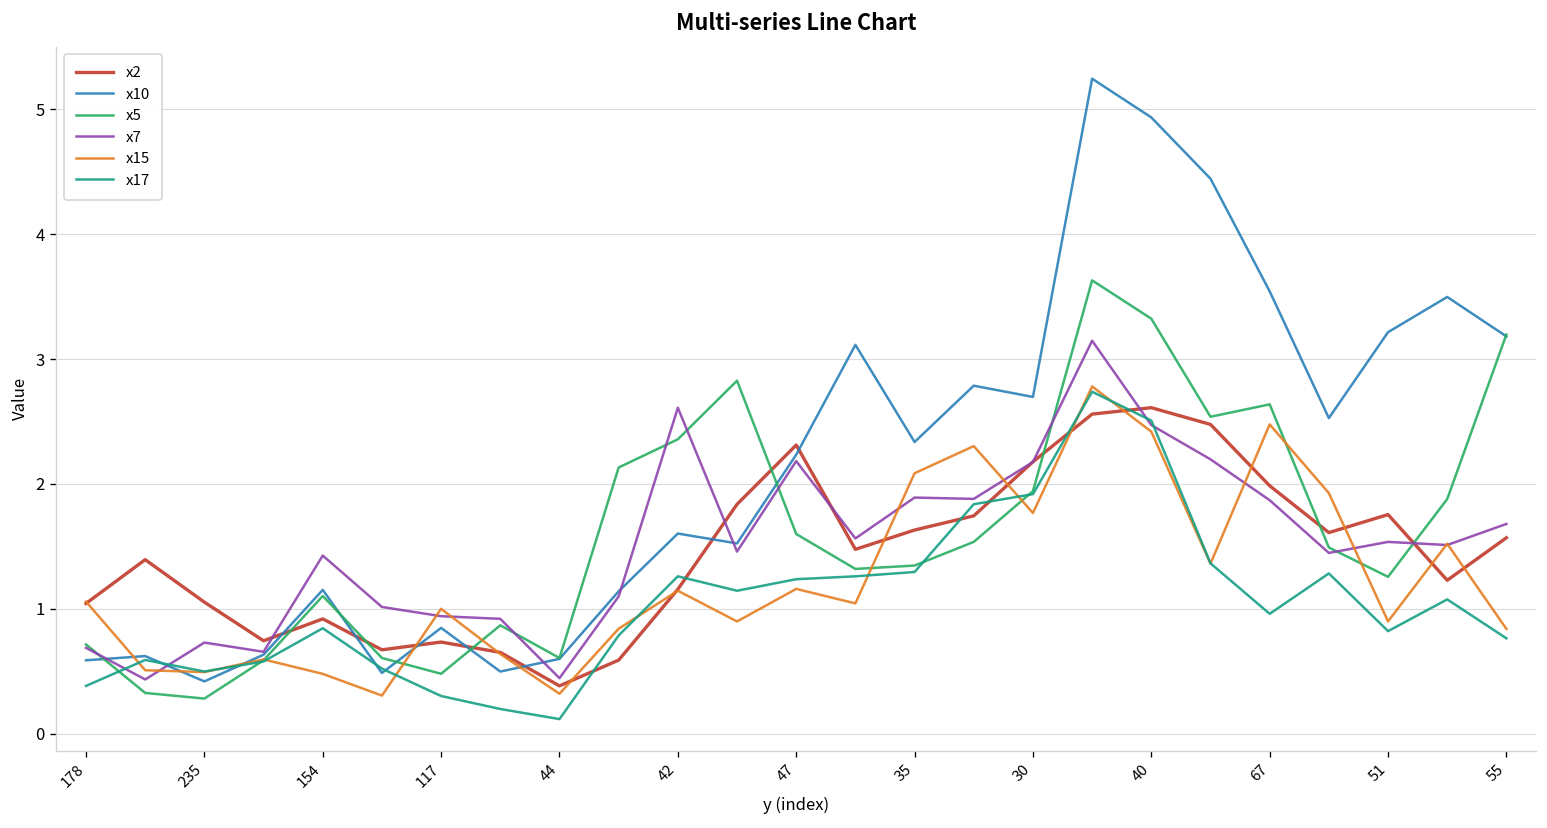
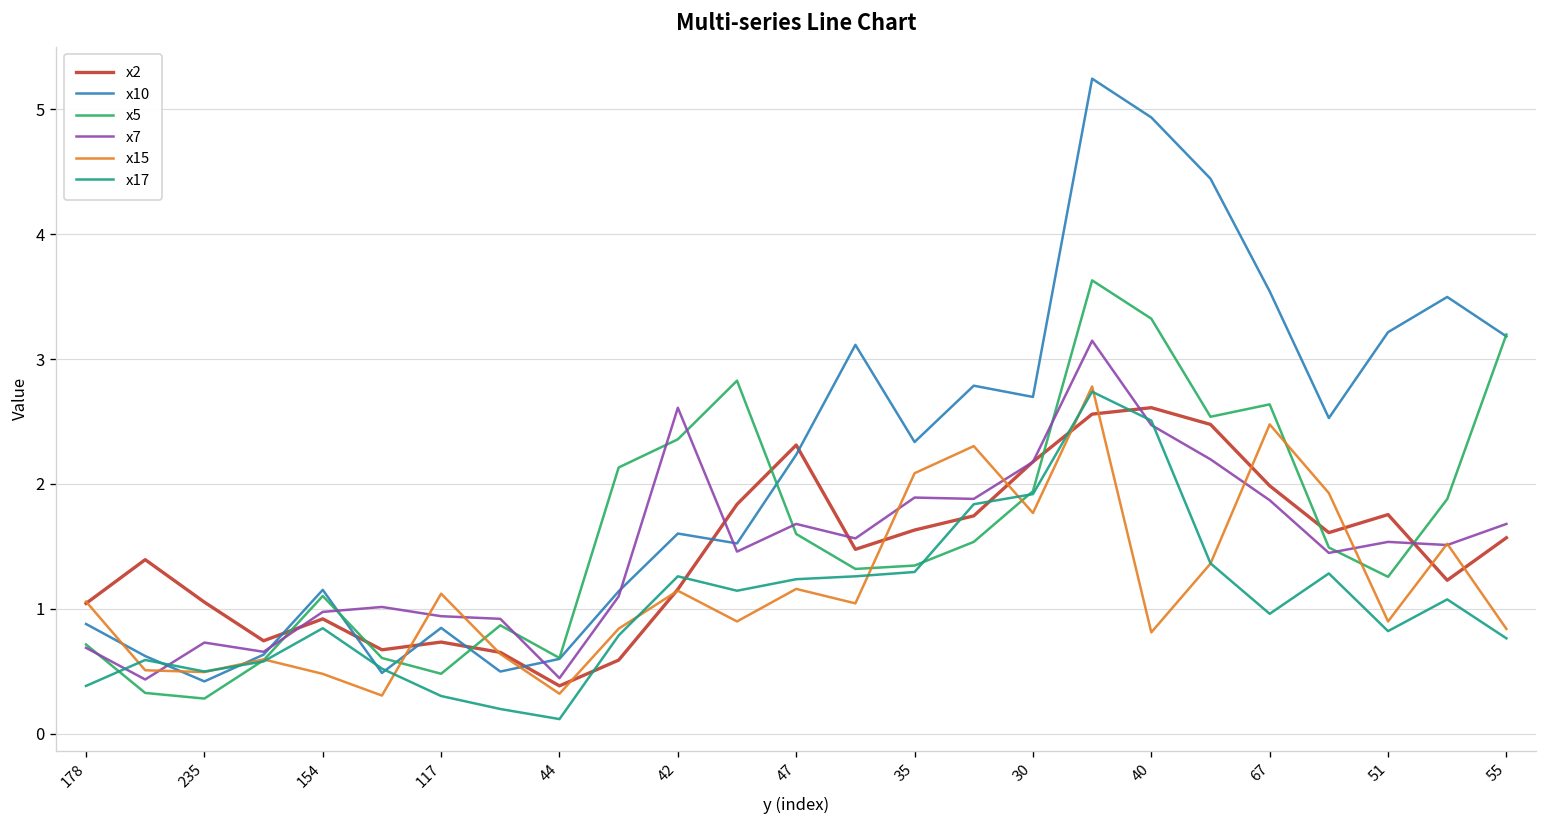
x10, 178: 0.59 -> 0.88
x7, 154: 1.43 -> 0.97
x15, 117: 1.00 -> 1.12
x7, 47: 2.18 -> 1.68
x15, 40: 2.42 -> 0.81
